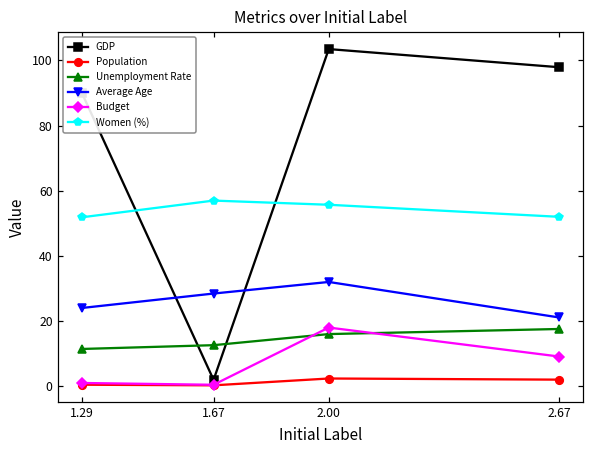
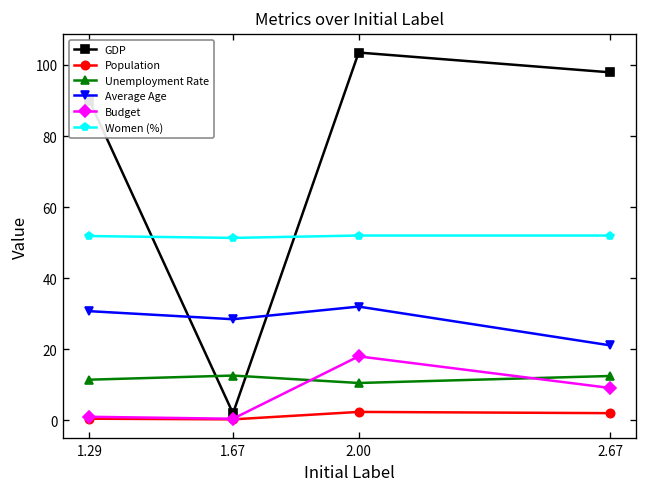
Average Age, 1.29: 24 -> 31
Women (%), 1.67: 57 -> 51
Unemployment Rate, 2.00: 16 -> 11
Women (%), 2.00: 56 -> 52
Unemployment Rate, 2.67: 18 -> 12
